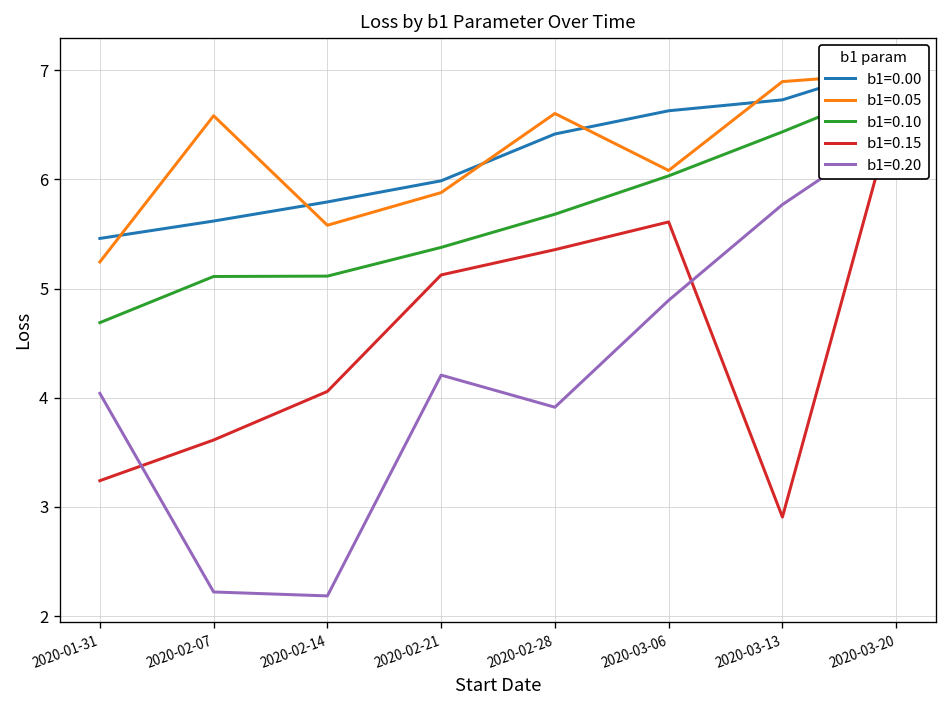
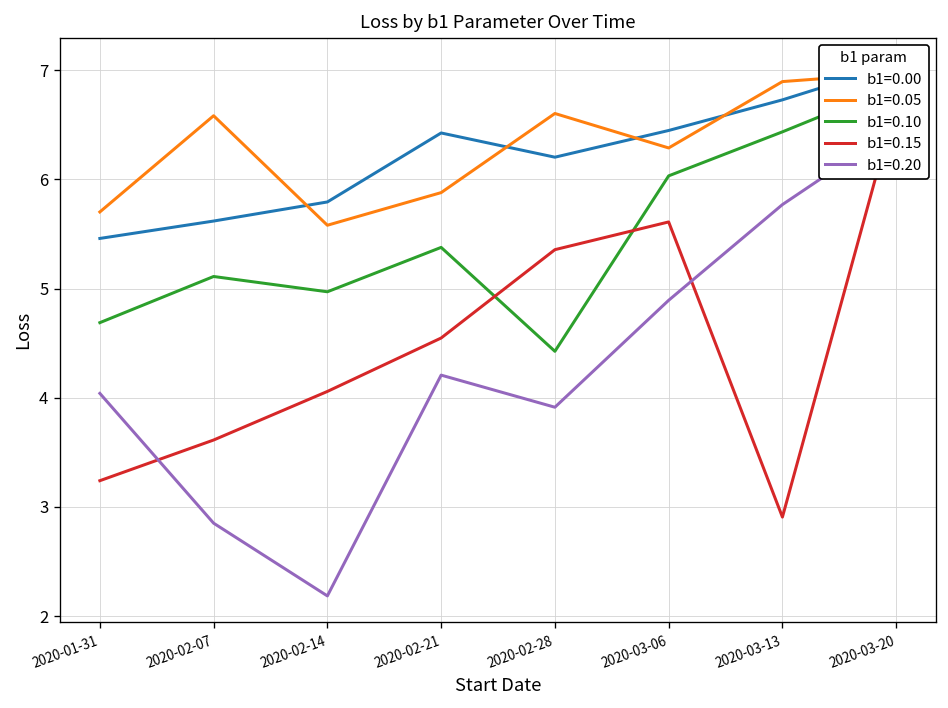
b1=0.05, 2020-01-31: 5.2 -> 5.7
b1=0.20, 2020-02-07: 2.2 -> 2.9
b1=0.10, 2020-02-14: 5.1 -> 5.0
b1=0.00, 2020-02-21: 6.0 -> 6.4
b1=0.15, 2020-02-21: 5.1 -> 4.5
b1=0.00, 2020-02-28: 6.4 -> 6.2
b1=0.10, 2020-02-28: 5.7 -> 4.4
b1=0.00, 2020-03-06: 6.6 -> 6.4
b1=0.05, 2020-03-06: 6.1 -> 6.3
